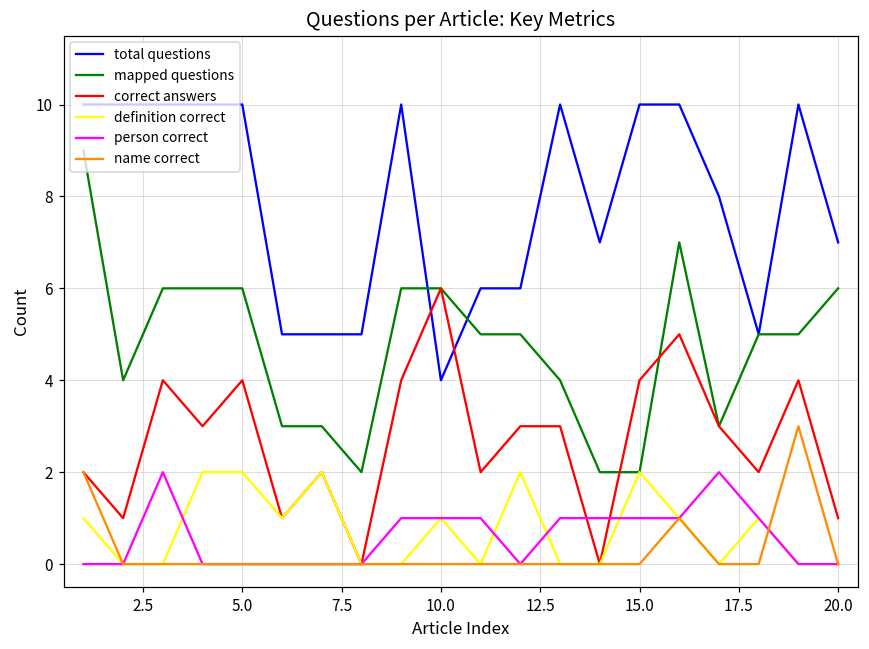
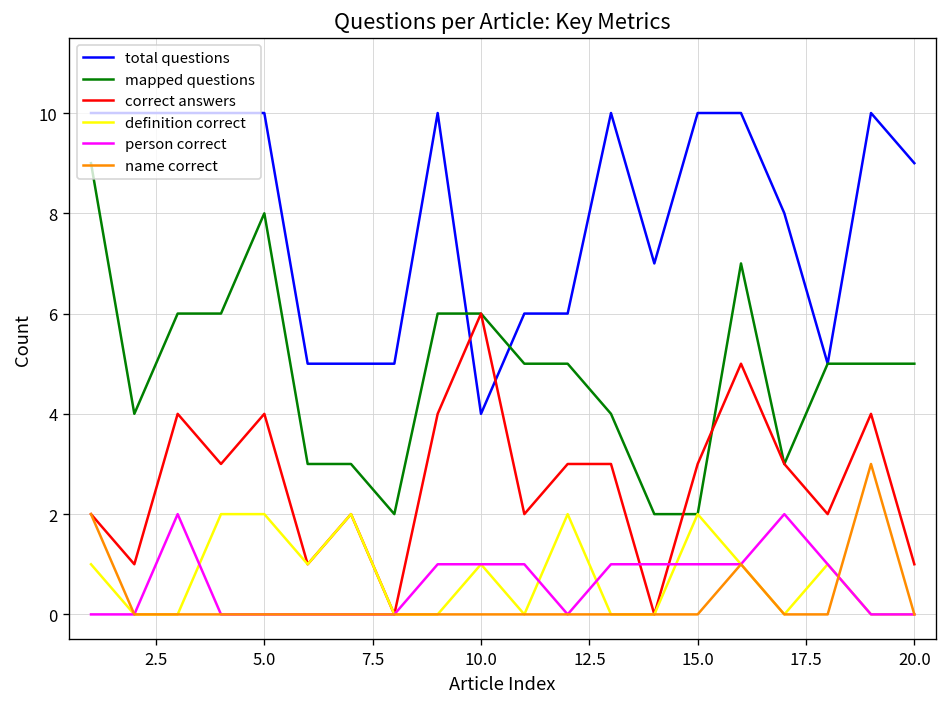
mapped questions, 5.0: 6 -> 8
correct answers, 15.0: 4 -> 3
total questions, 20.0: 7 -> 9
mapped questions, 20.0: 6 -> 5
